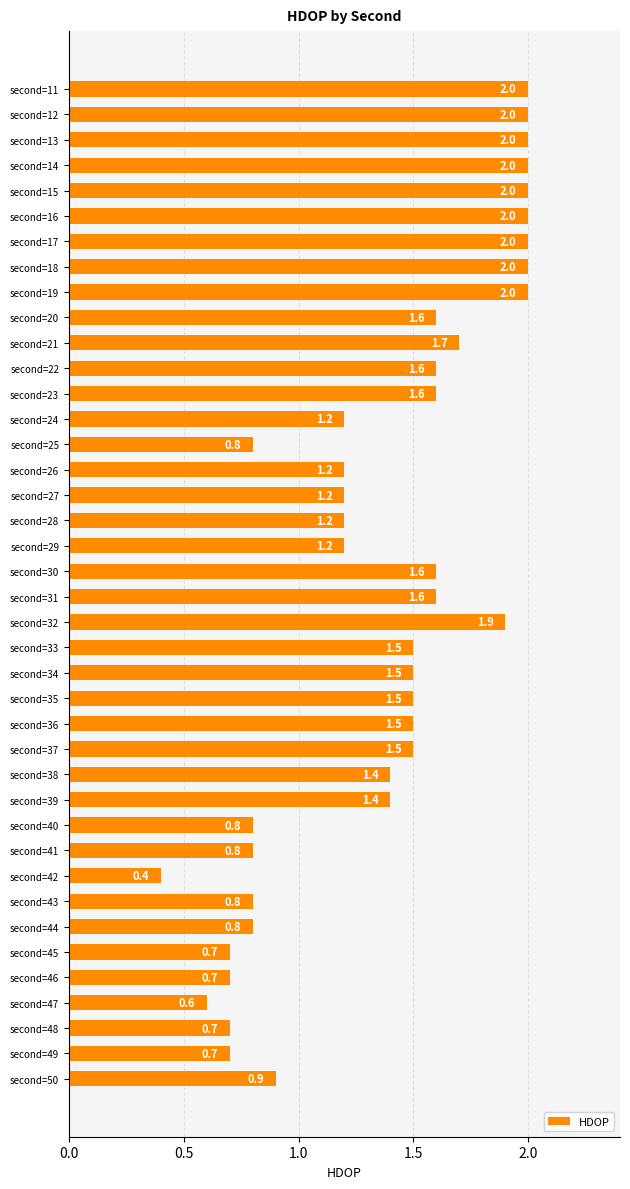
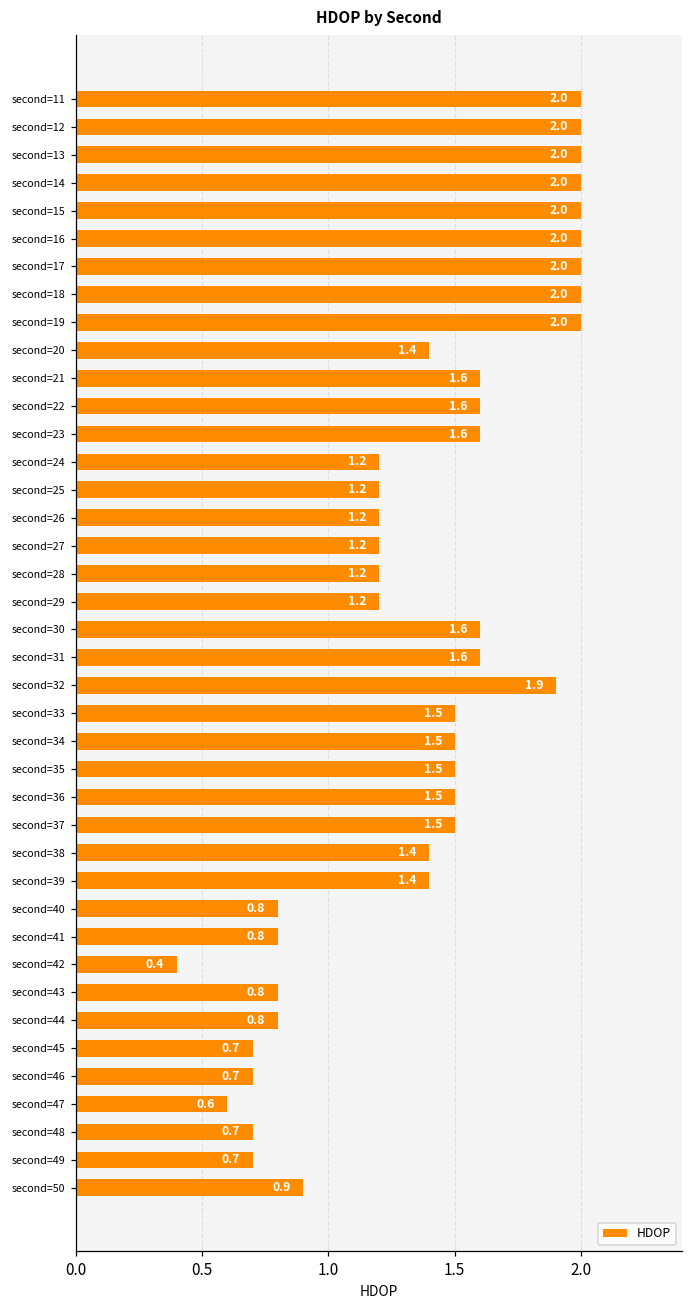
second=20: 1.6 -> 1.4
second=21: 1.7 -> 1.6
second=25: 0.8 -> 1.2
